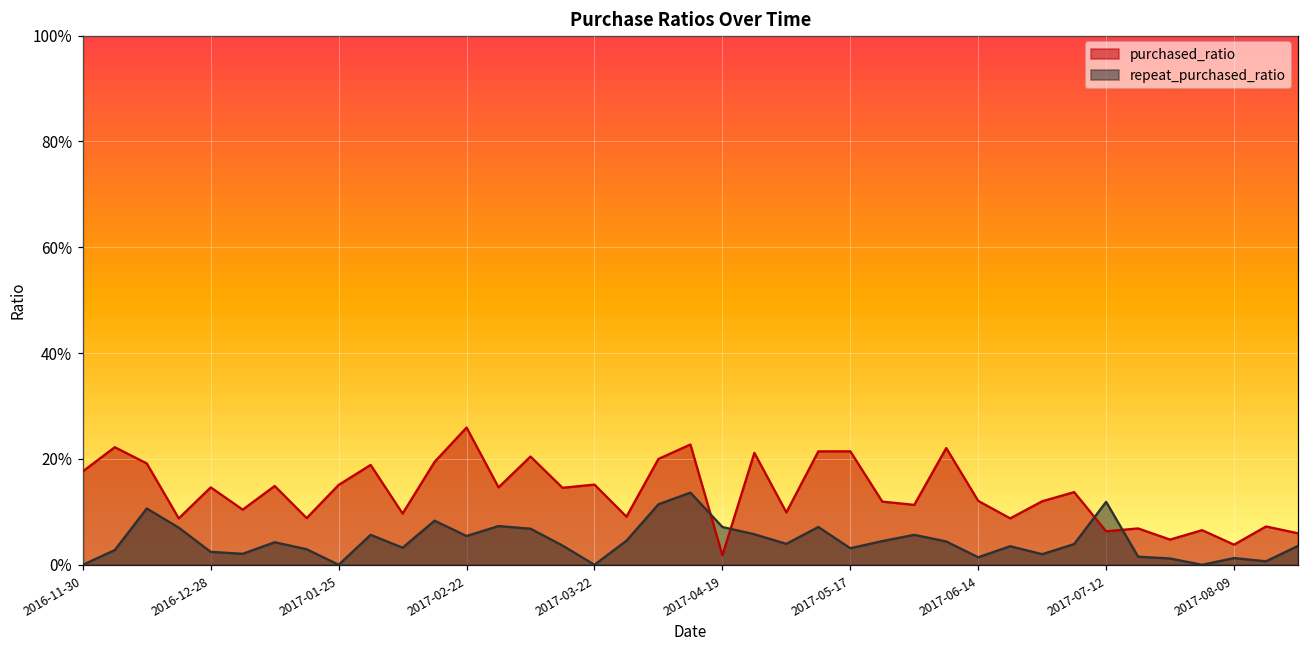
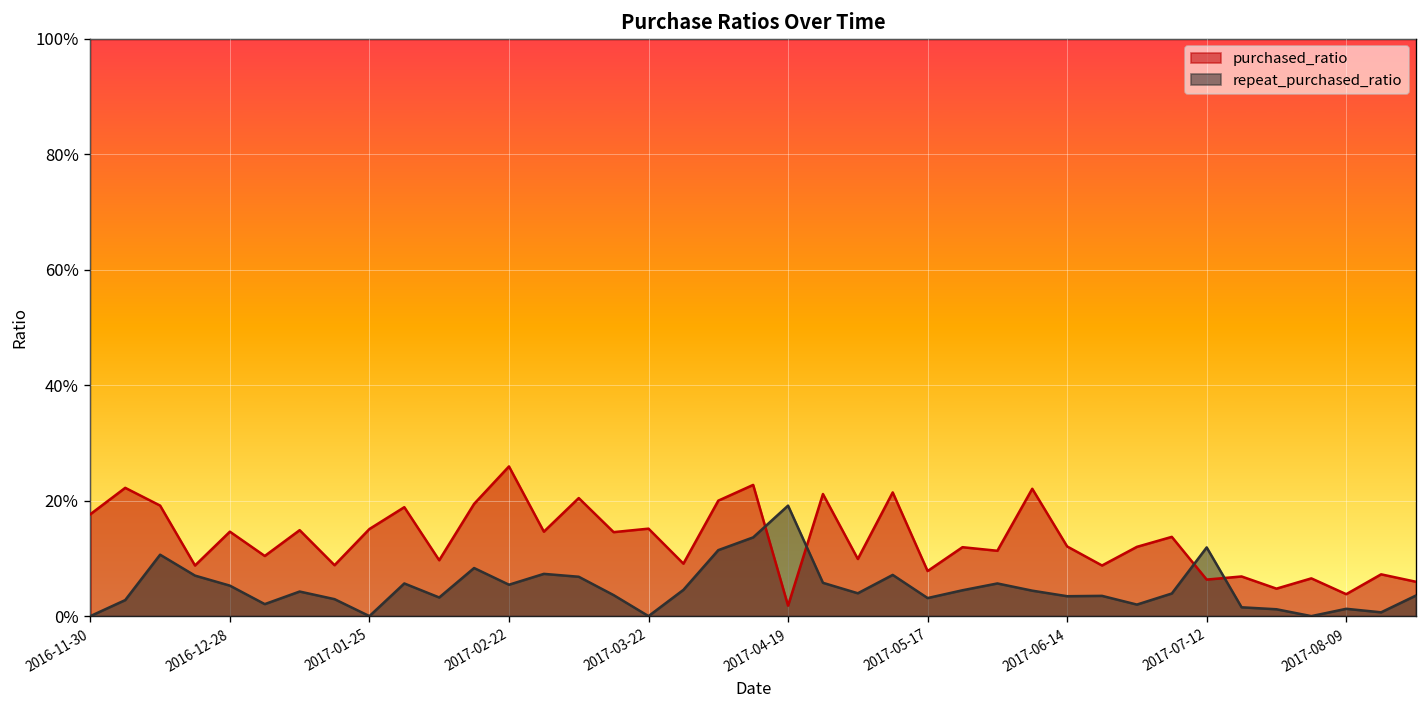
repeat_purchased_ratio, 2016-12-28: 2% -> 5%
repeat_purchased_ratio, 2017-04-19: 7% -> 19%
purchased_ratio, 2017-05-17: 21% -> 8%
repeat_purchased_ratio, 2017-06-14: 1% -> 3%
